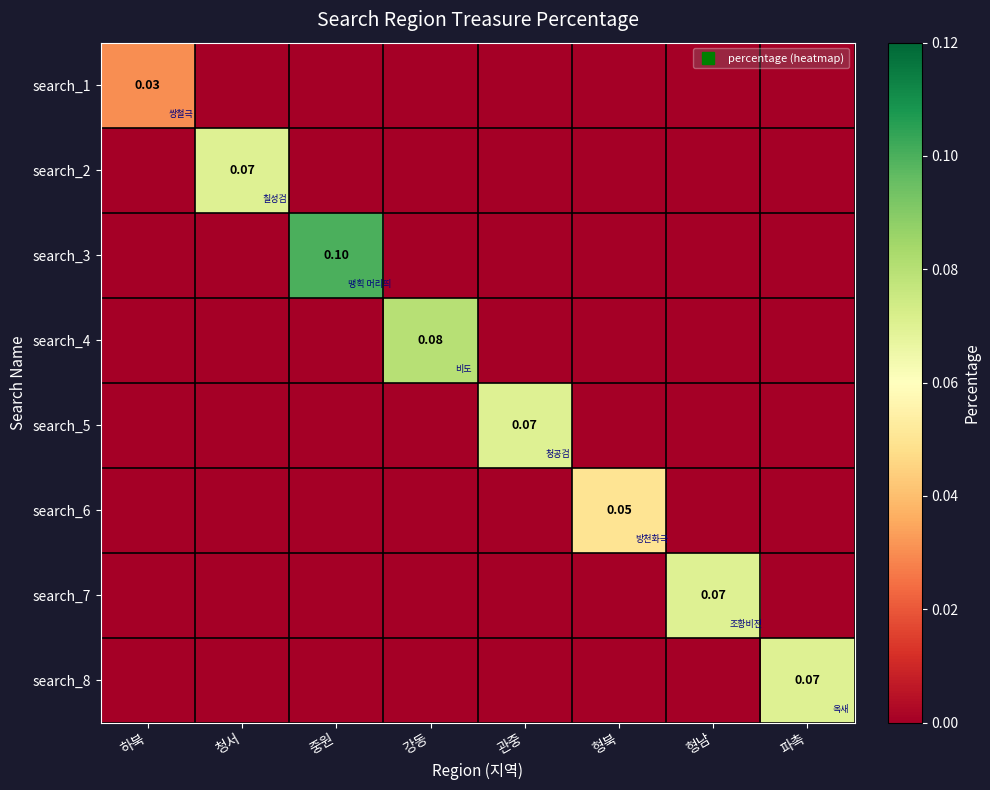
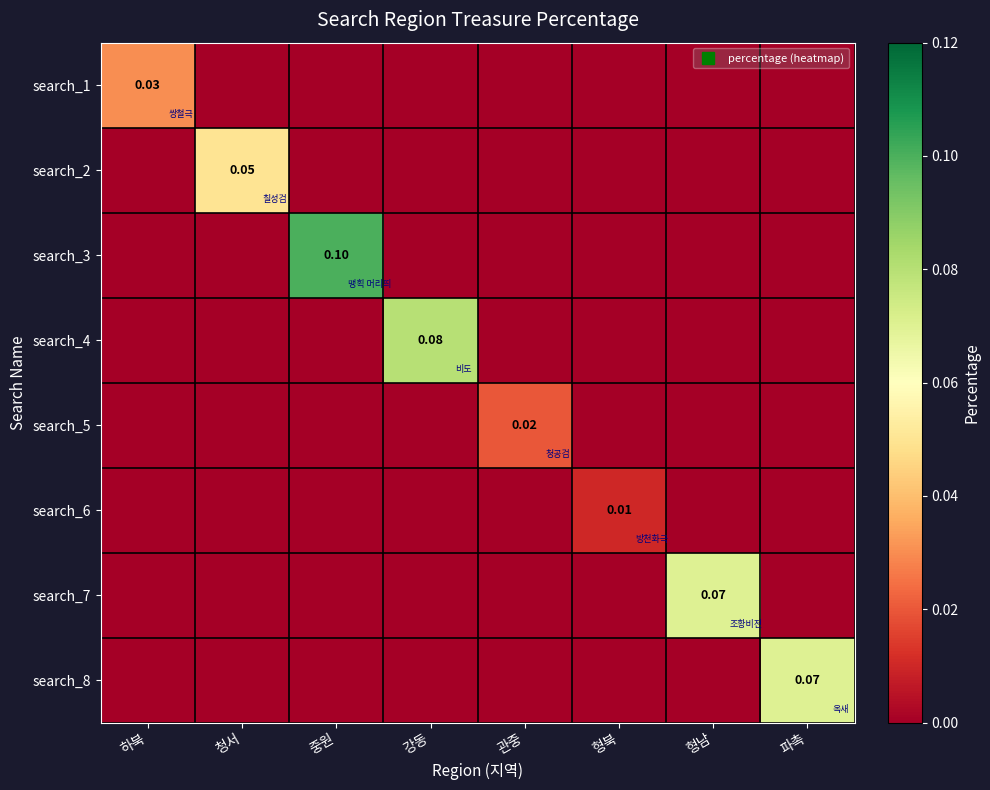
search_2, 청서: 0.07 -> 0.05
search_5, 관중: 0.07 -> 0.02
search_6, 형북: 0.05 -> 0.01
